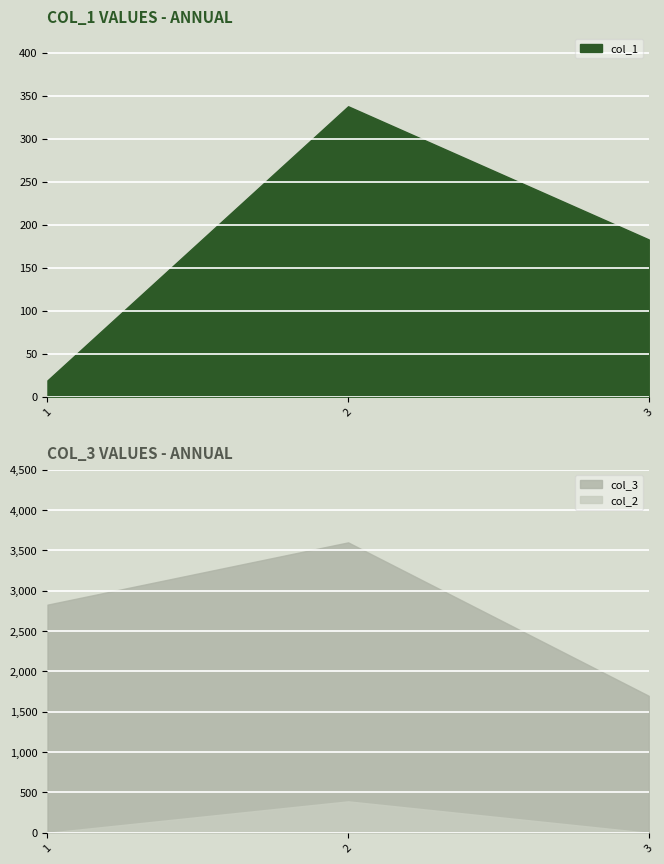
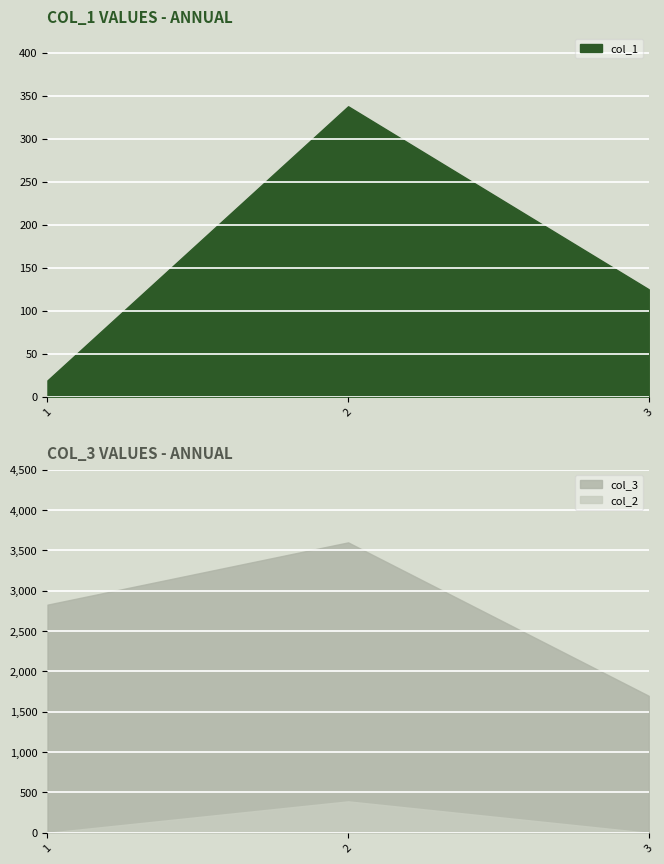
COL_1 VALUES - ANNUAL, 3: 180 -> 130
